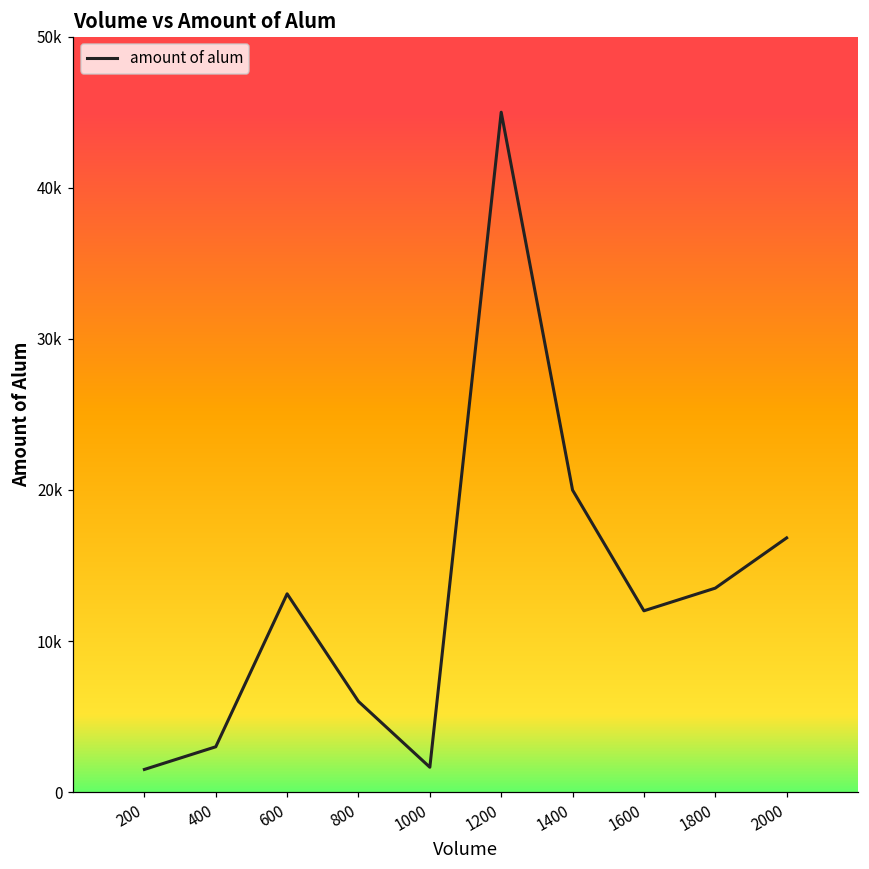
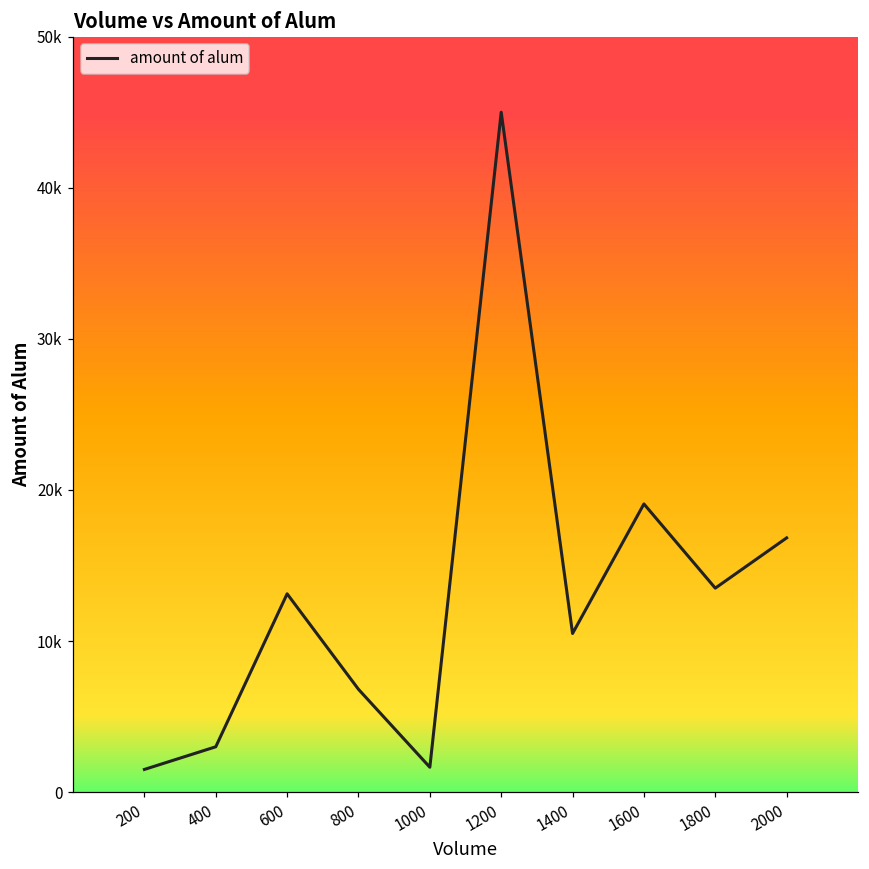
800: 6000 -> 6800
1400: 20000 -> 10500
1600: 12000 -> 19100
